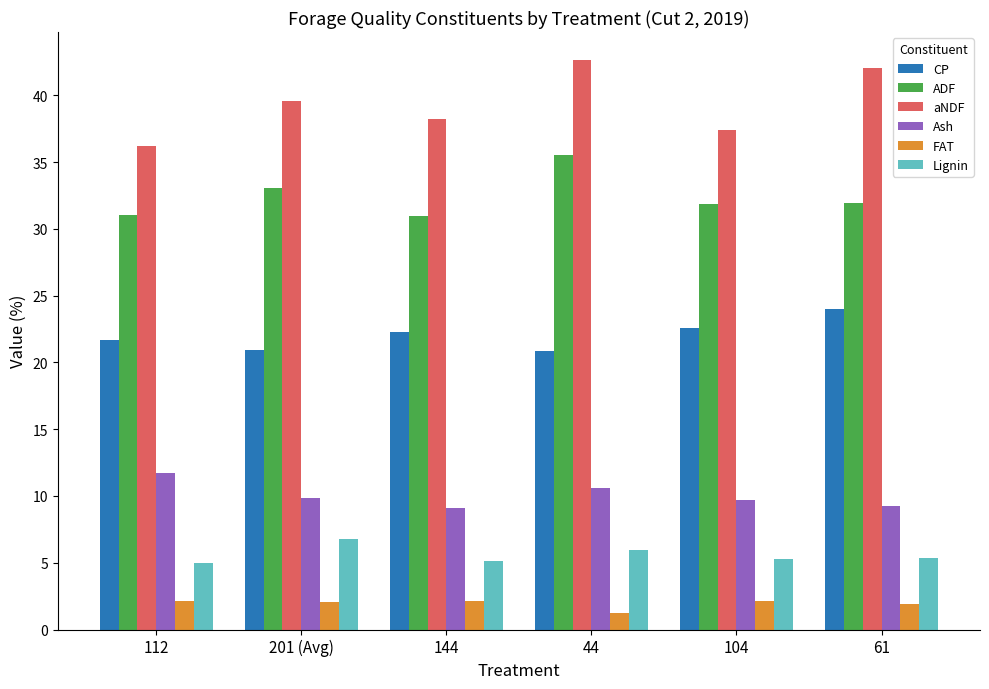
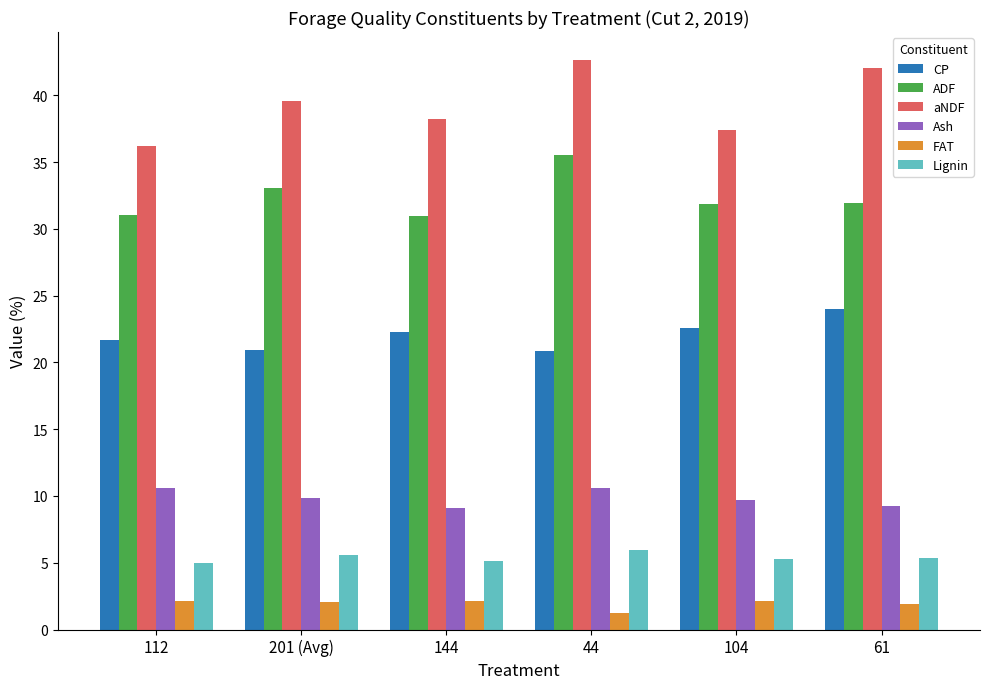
Ash, 112: 11.7 -> 10.6
Lignin, 201 (Avg): 6.8 -> 5.5
